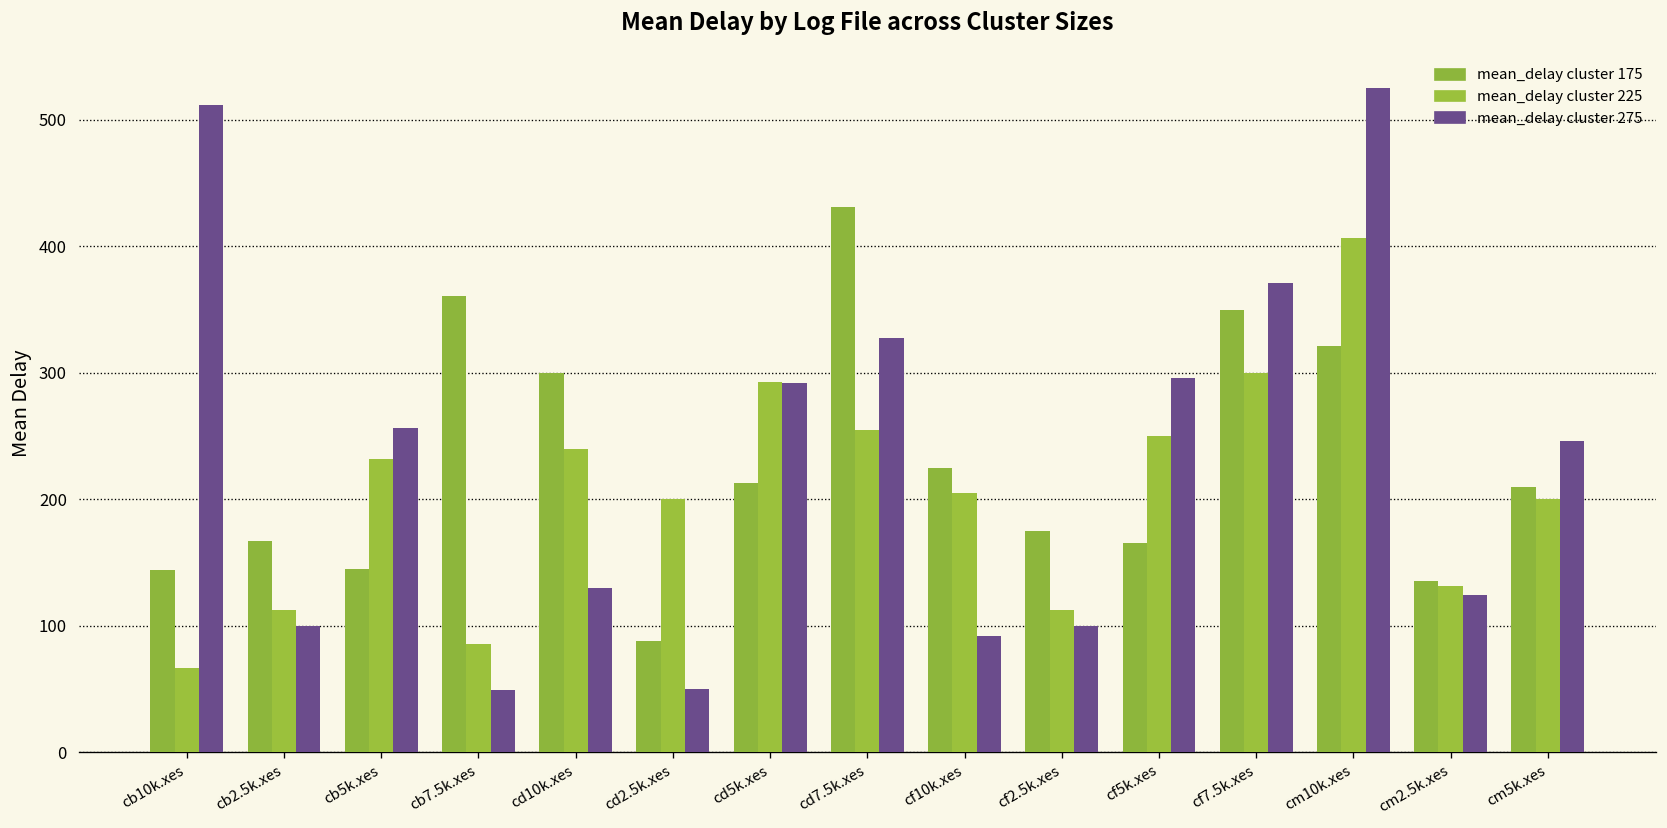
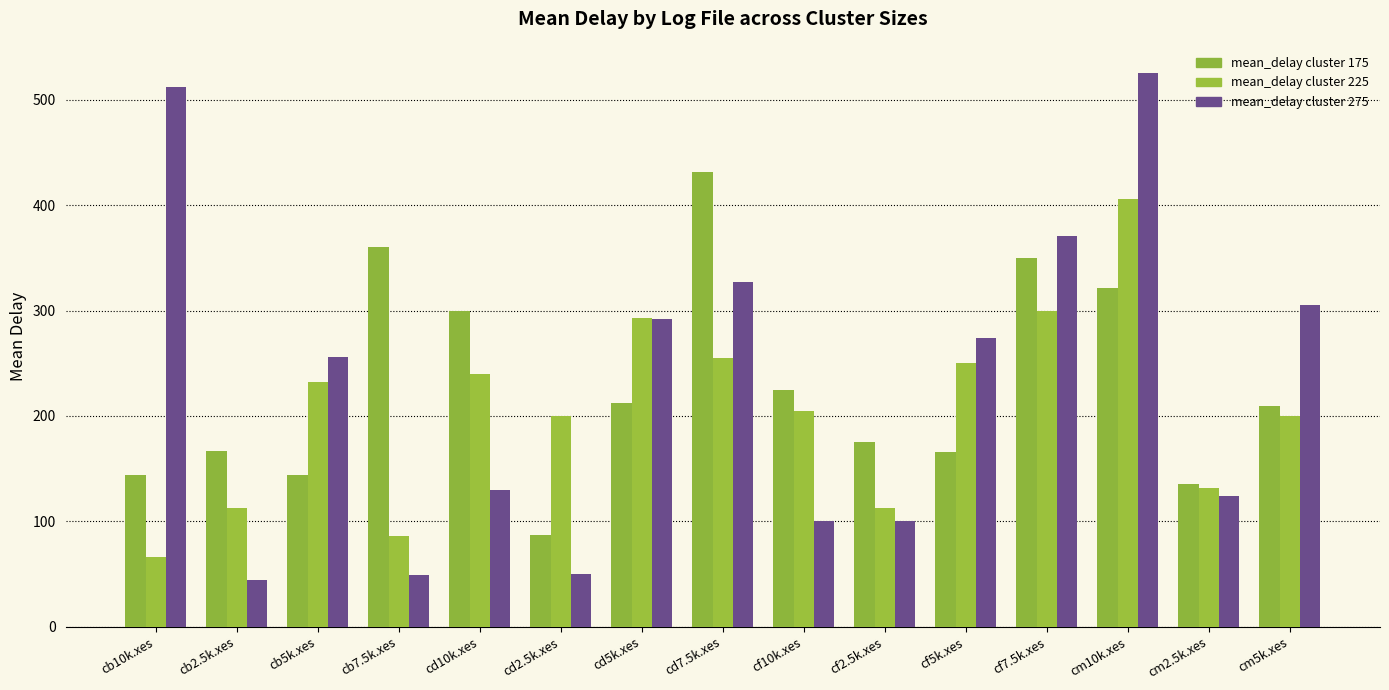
mean_delay cluster 275, cb2.5k.xes: 100 -> 44
mean_delay cluster 275, cf10k.xes: 92 -> 100
mean_delay cluster 275, cf5k.xes: 296 -> 274
mean_delay cluster 275, cm5k.xes: 246 -> 306
